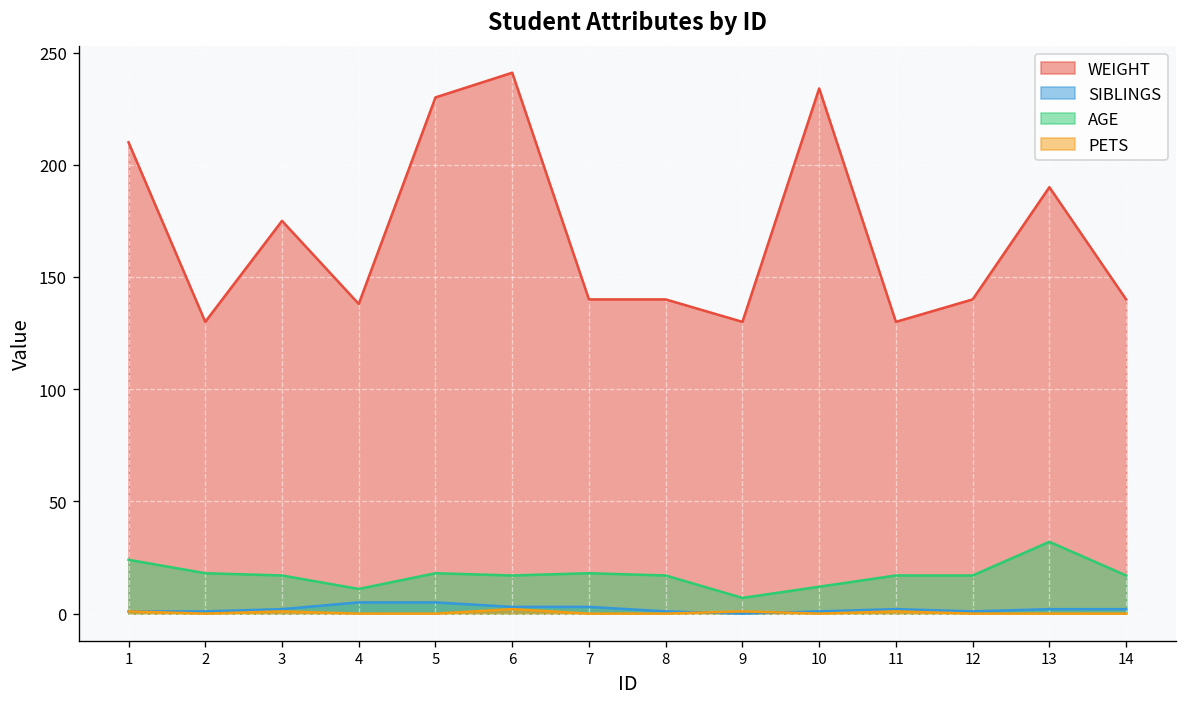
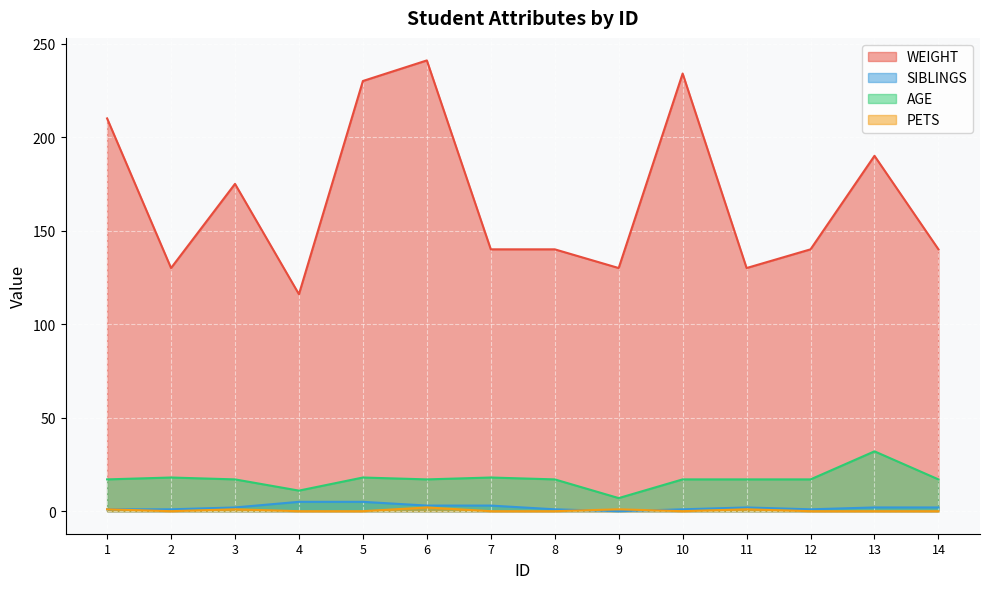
AGE, 1: 24 -> 17
WEIGHT, 4: 138 -> 116
AGE, 10: 12 -> 17
